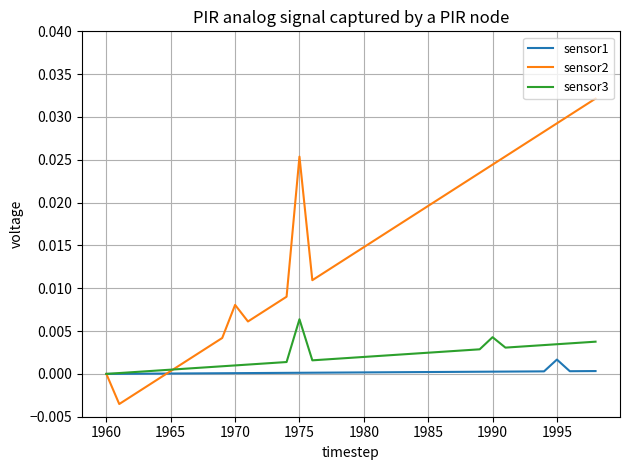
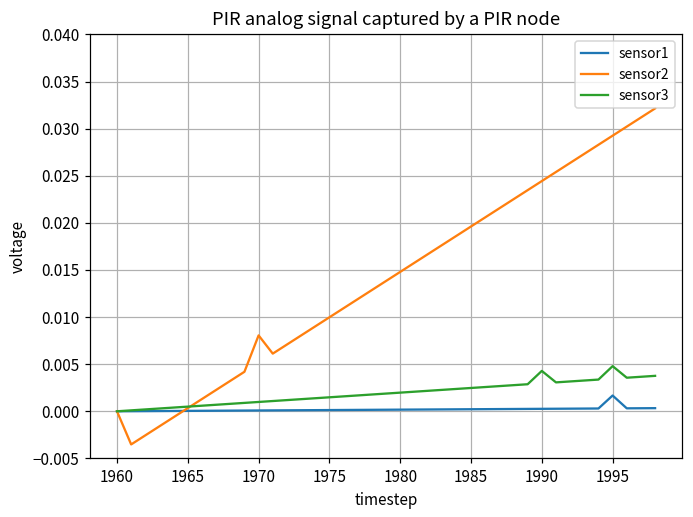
sensor2, 1975: 0.025 -> 0.010
sensor3, 1975: 0.006 -> 0.001
sensor3, 1995: 0.003 -> 0.005
